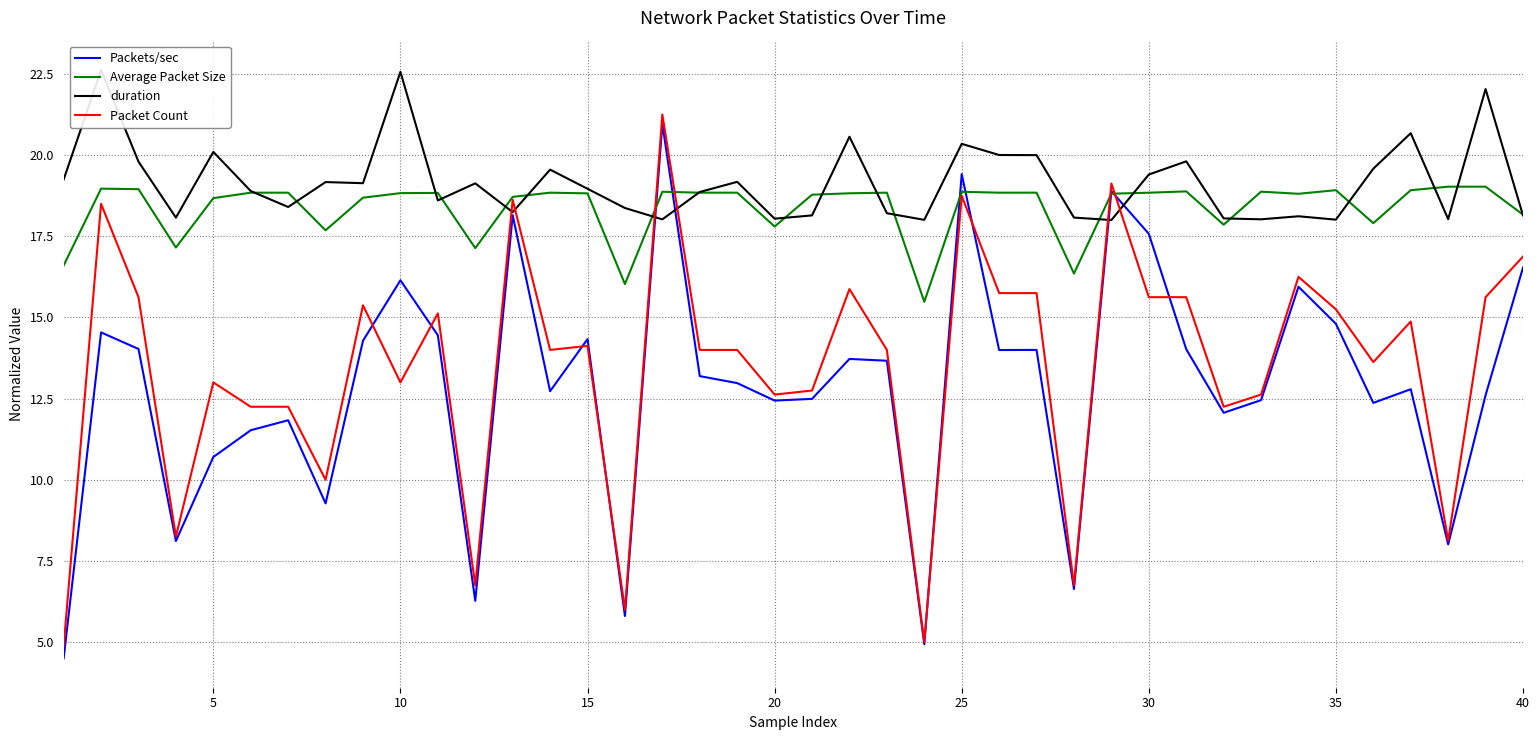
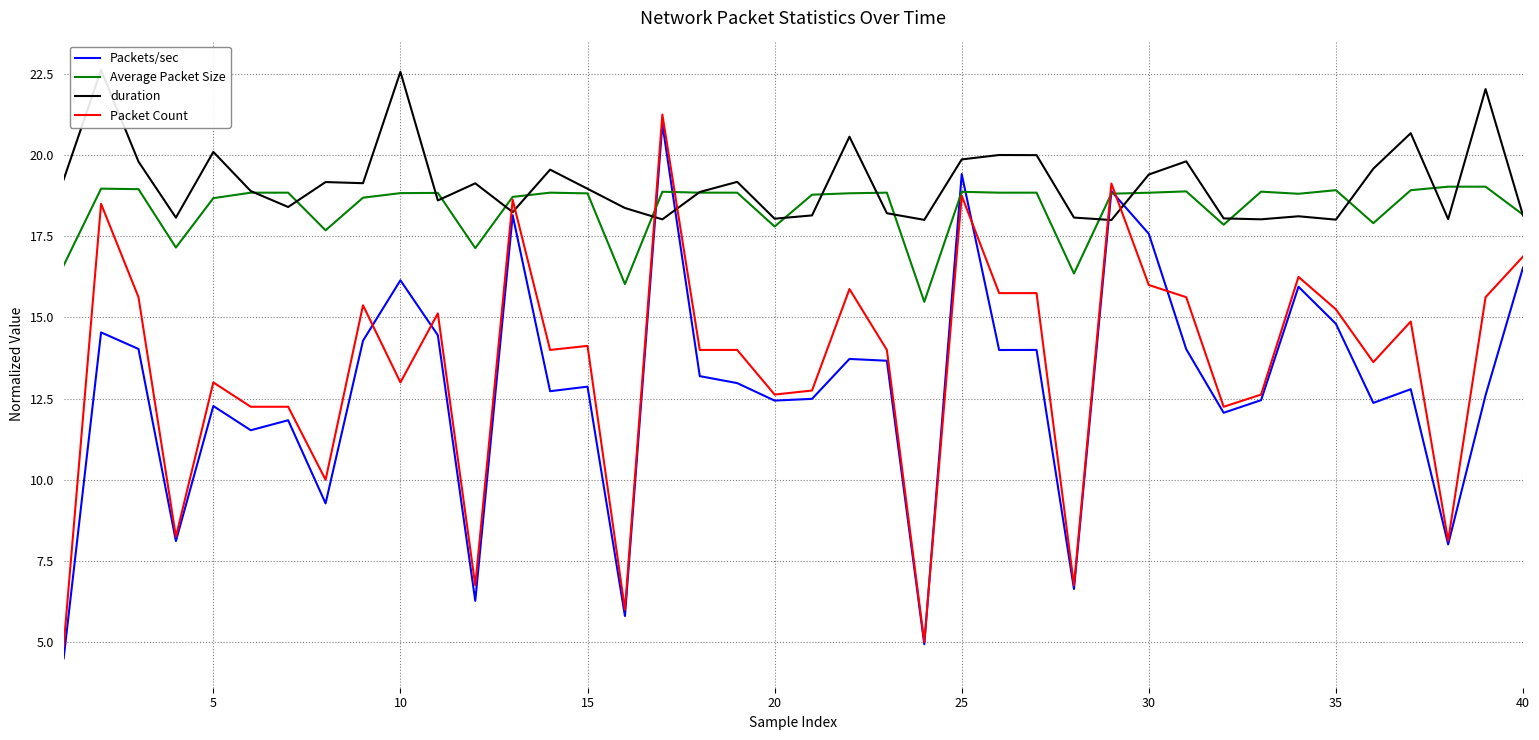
Packets/sec, 5: 10.7 -> 12.3
Packets/sec, 15: 14.3 -> 12.9
duration, 25: 20.3 -> 19.9
Packet Count, 30: 15.6 -> 16.0
